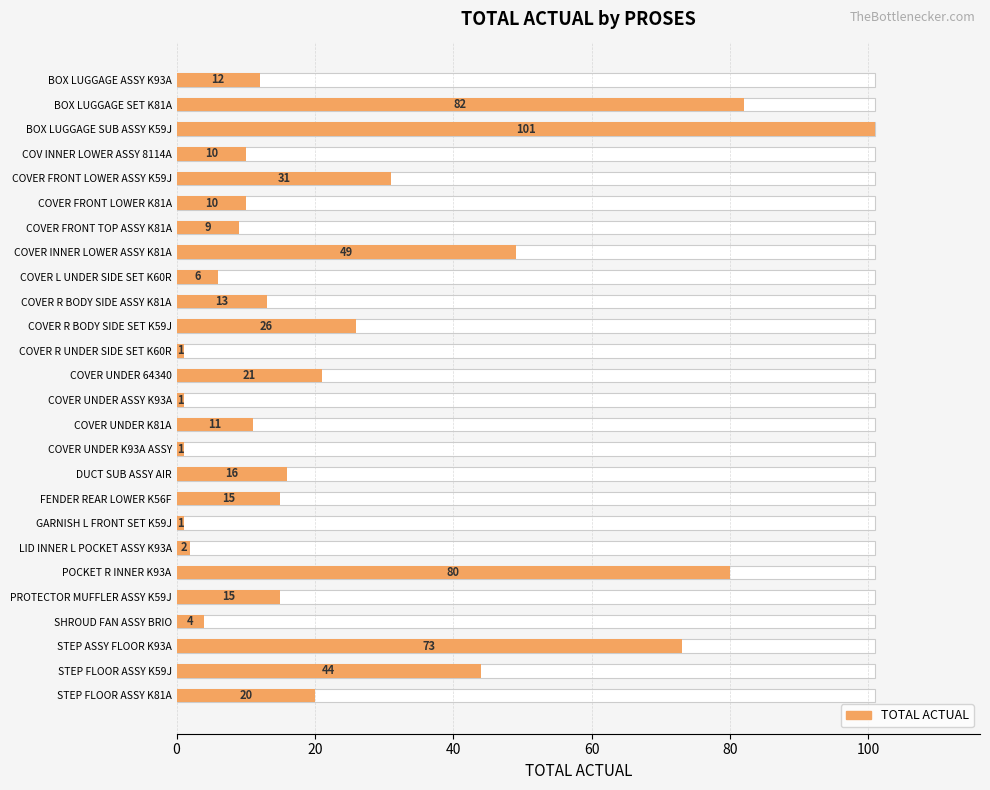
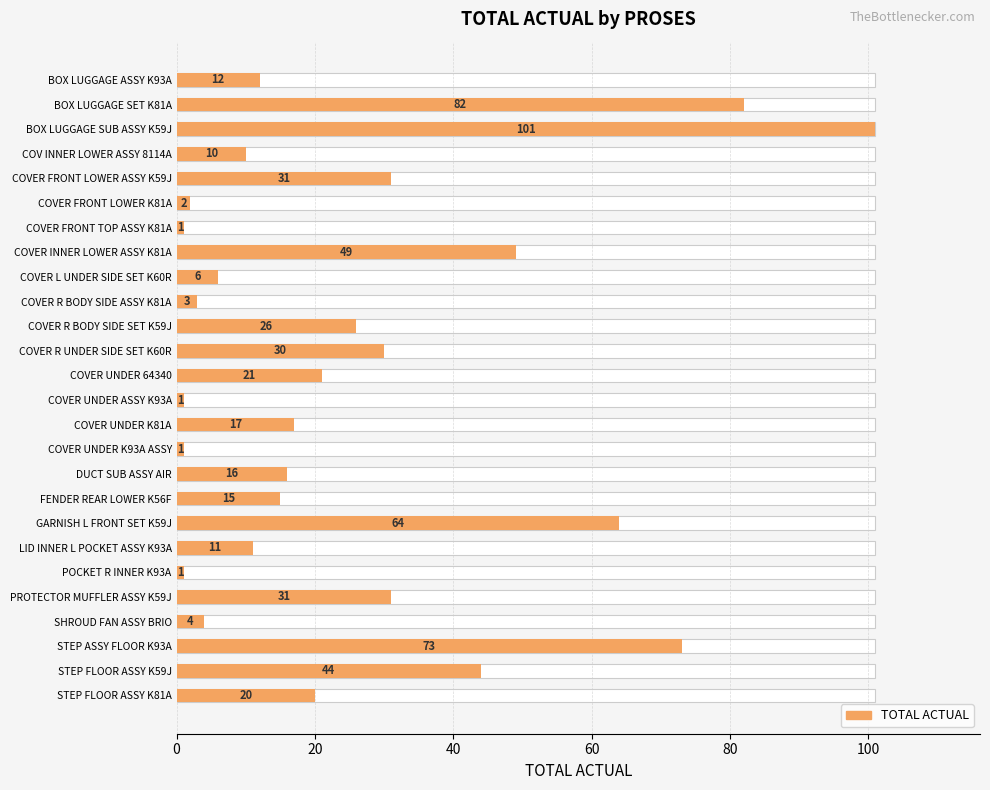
TOTAL ACTUAL, COVER FRONT LOWER K81A: 10 -> 2
TOTAL ACTUAL, COVER FRONT TOP ASSY K81A: 9 -> 1
TOTAL ACTUAL, COVER R BODY SIDE ASSY K81A: 13 -> 3
TOTAL ACTUAL, COVER R UNDER SIDE SET K60R: 1 -> 30
TOTAL ACTUAL, COVER UNDER K81A: 11 -> 17
TOTAL ACTUAL, GARNISH L FRONT SET K59J: 1 -> 64
TOTAL ACTUAL, LID INNER L POCKET ASSY K93A: 2 -> 11
TOTAL ACTUAL, POCKET R INNER K93A: 80 -> 1
TOTAL ACTUAL, PROTECTOR MUFFLER ASSY K59J: 15 -> 31
